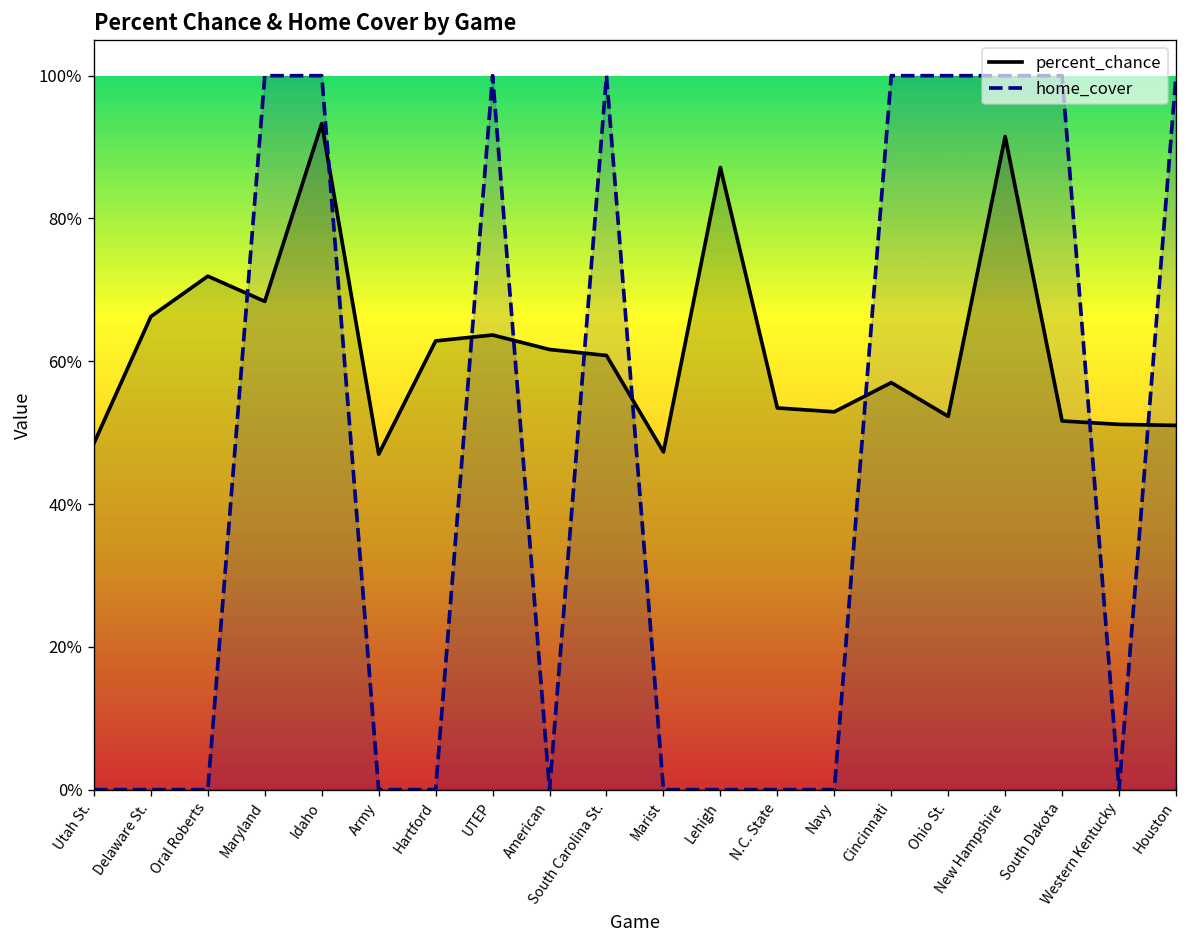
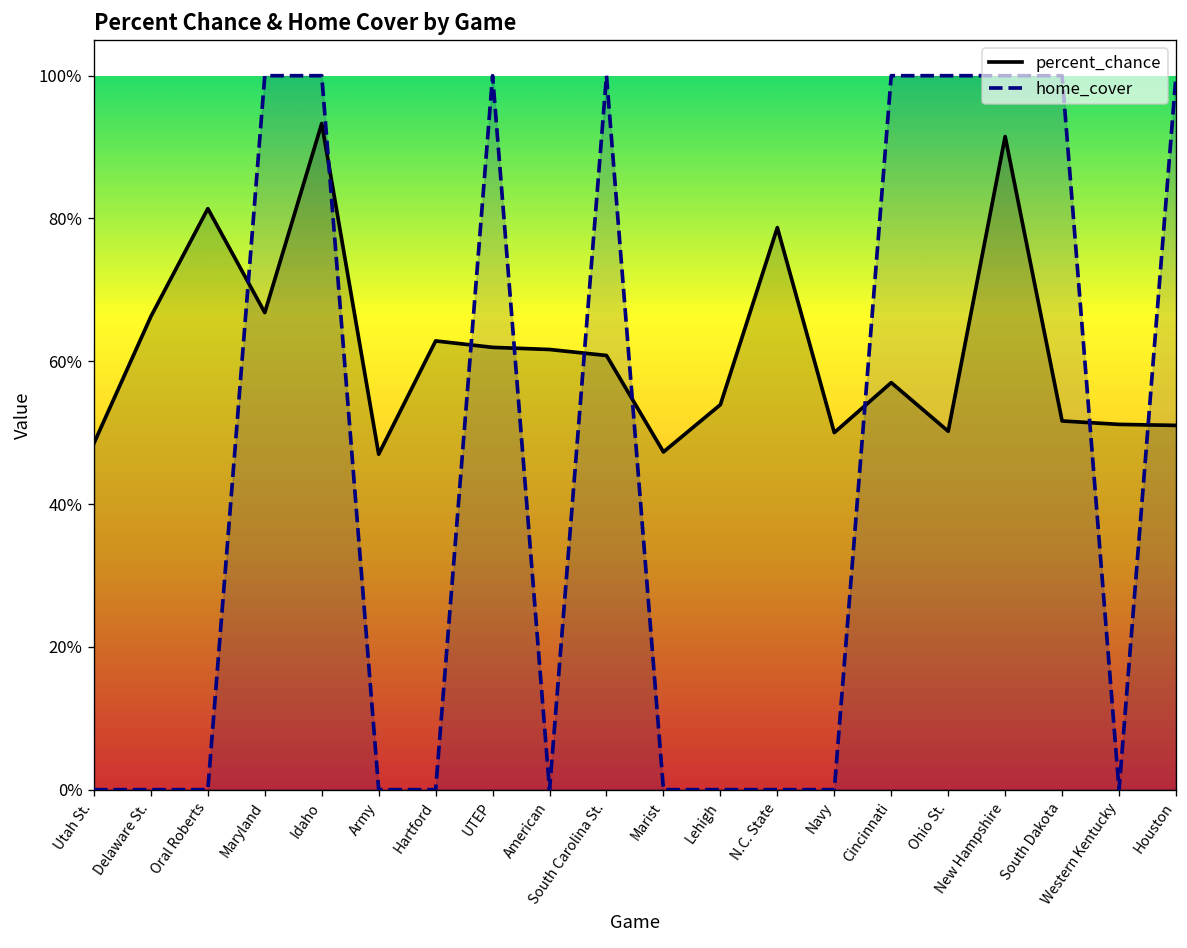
percent_chance, Oral Roberts: 72% -> 81%
percent_chance, Maryland: 68% -> 67%
percent_chance, UTEP: 64% -> 62%
percent_chance, Lehigh: 87% -> 54%
percent_chance, N.C. State: 53% -> 79%
percent_chance, Navy: 53% -> 50%
percent_chance, Ohio St.: 52% -> 50%
